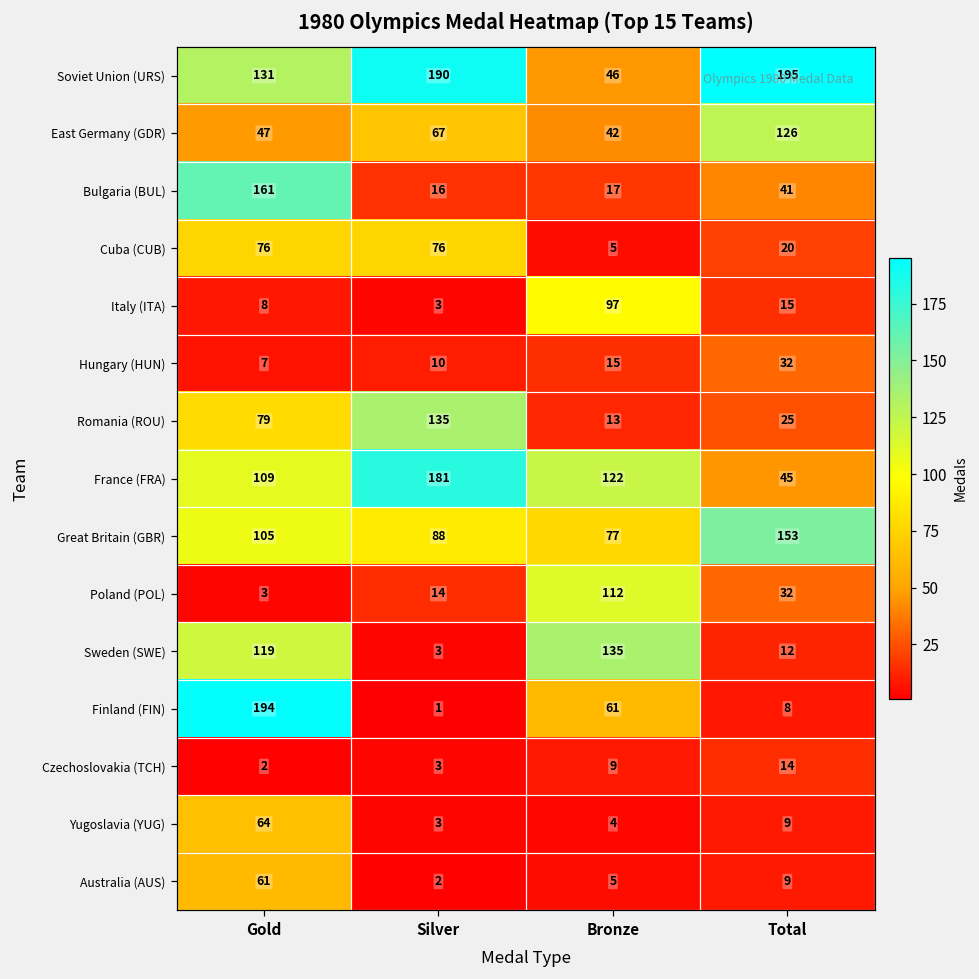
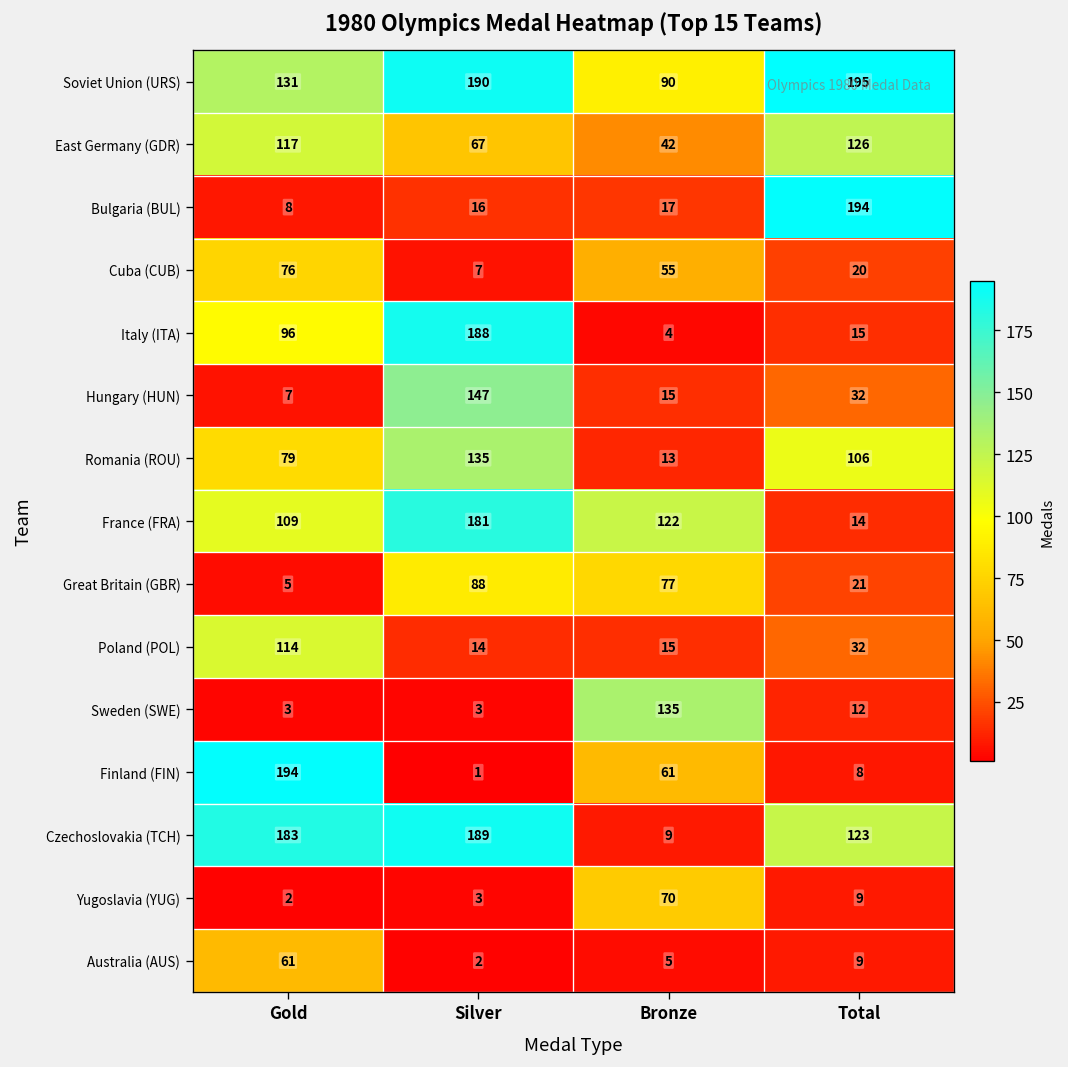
Soviet Union (URS), Bronze: 46 -> 90
East Germany (GDR), Gold: 47 -> 117
Bulgaria (BUL), Gold: 161 -> 8
Bulgaria (BUL), Total: 41 -> 194
Cuba (CUB), Silver: 76 -> 7
Cuba (CUB), Bronze: 5 -> 55
Italy (ITA), Gold: 8 -> 96
Italy (ITA), Silver: 3 -> 188
Italy (ITA), Bronze: 97 -> 4
Hungary (HUN), Silver: 10 -> 147
Romania (ROU), Total: 25 -> 106
France (FRA), Total: 45 -> 14
Great Britain (GBR), Gold: 105 -> 5
Great Britain (GBR), Total: 153 -> 21
Poland (POL), Gold: 3 -> 114
Poland (POL), Bronze: 112 -> 15
Sweden (SWE), Gold: 119 -> 3
Czechoslovakia (TCH), Gold: 2 -> 183
Czechoslovakia (TCH), Silver: 3 -> 189
Czechoslovakia (TCH), Total: 14 -> 123
Yugoslavia (YUG), Gold: 64 -> 2
Yugoslavia (YUG), Bronze: 4 -> 70
